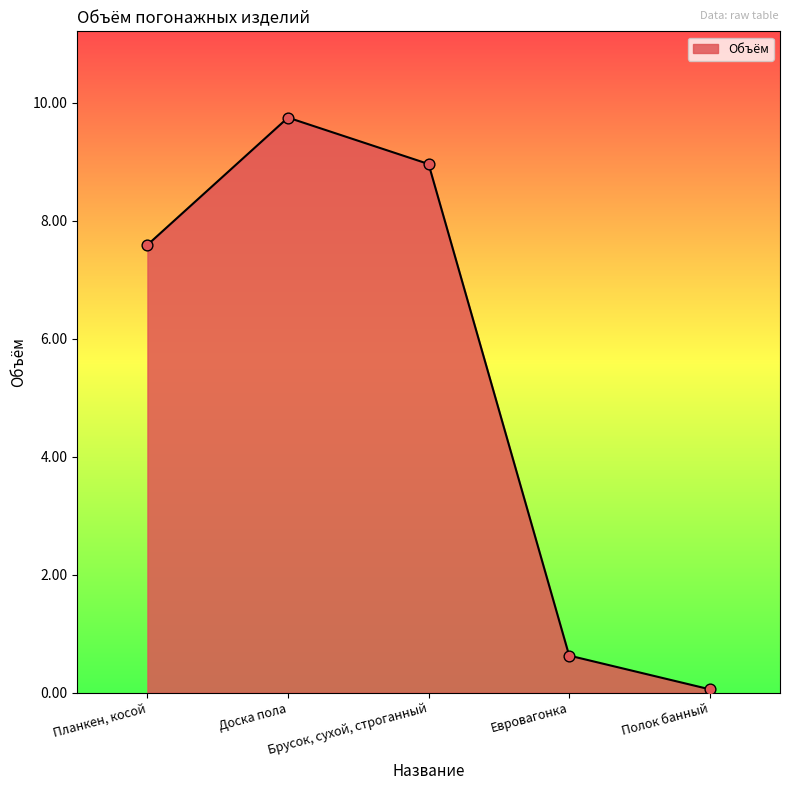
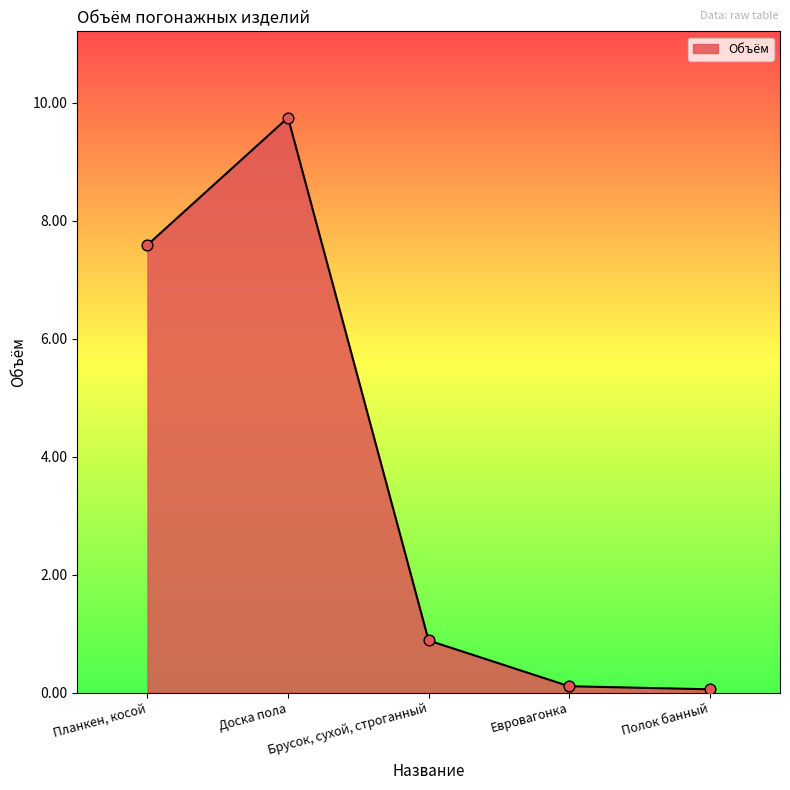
Брусок, сухой, строганный: 9.0 -> 0.9
Евровагонка: 0.6 -> 0.1
